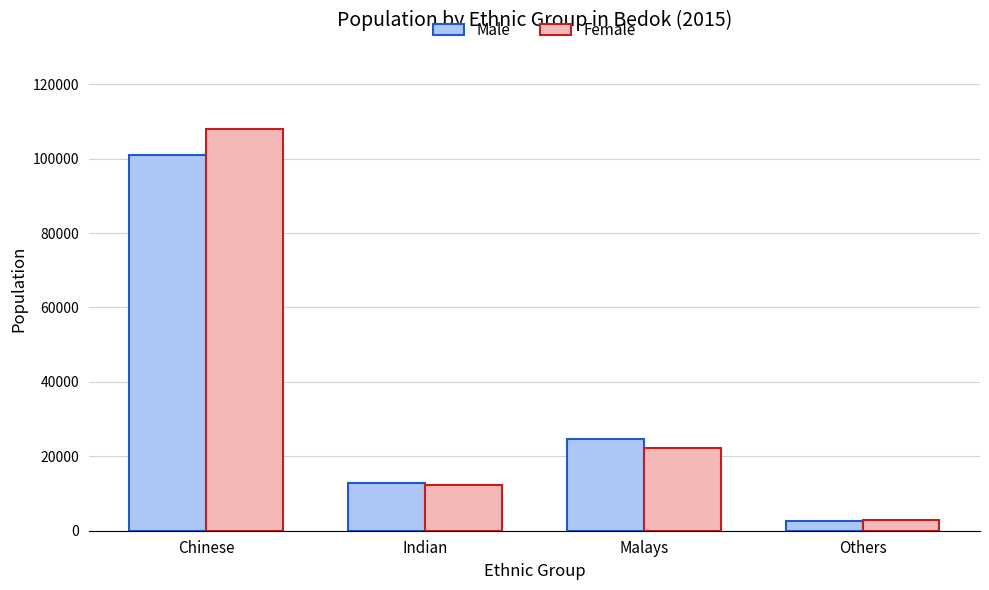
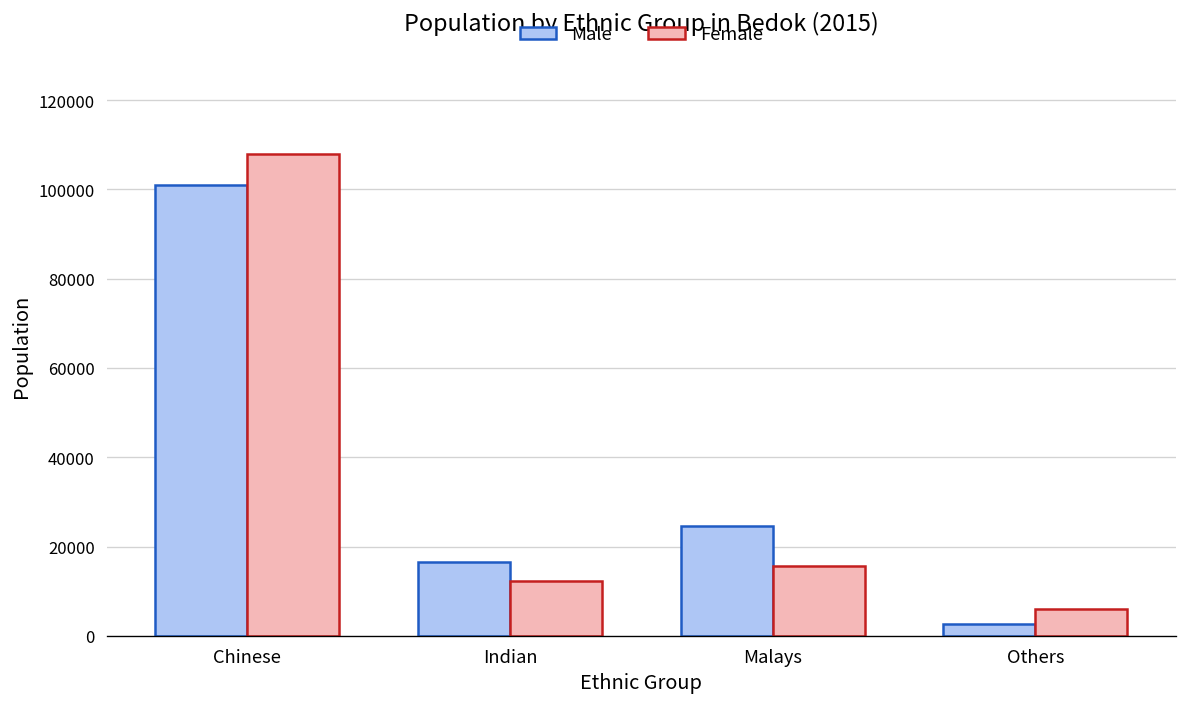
Male, Indian: 13000 -> 17000
Female, Malays: 22000 -> 16000
Female, Others: 3000 -> 6000
